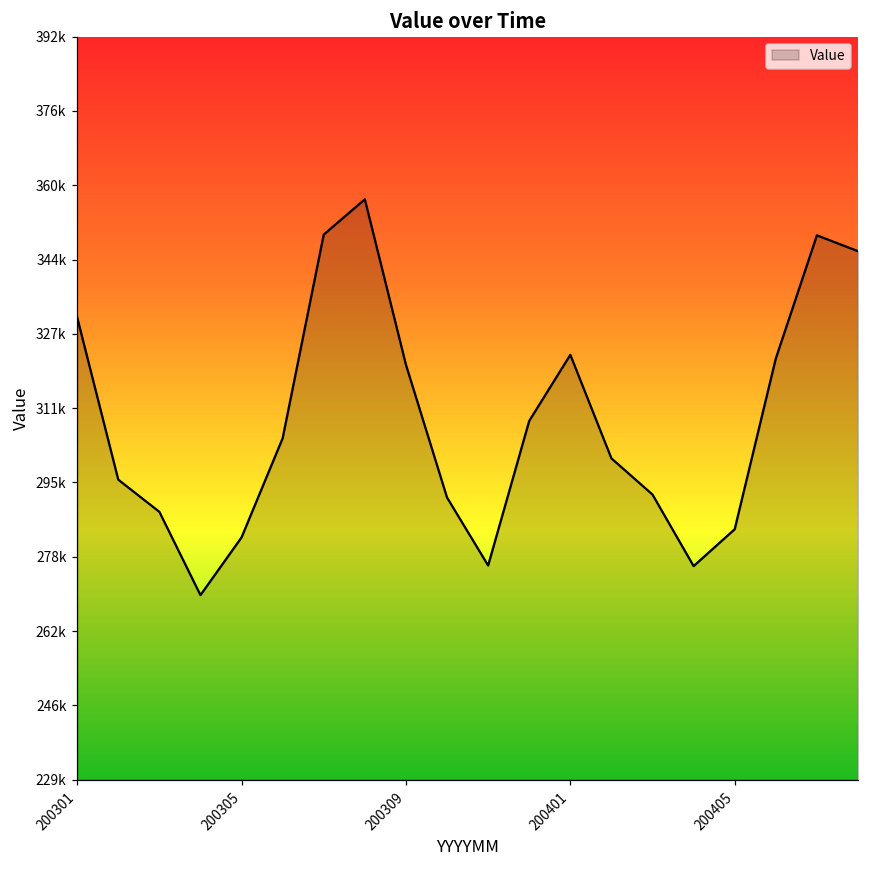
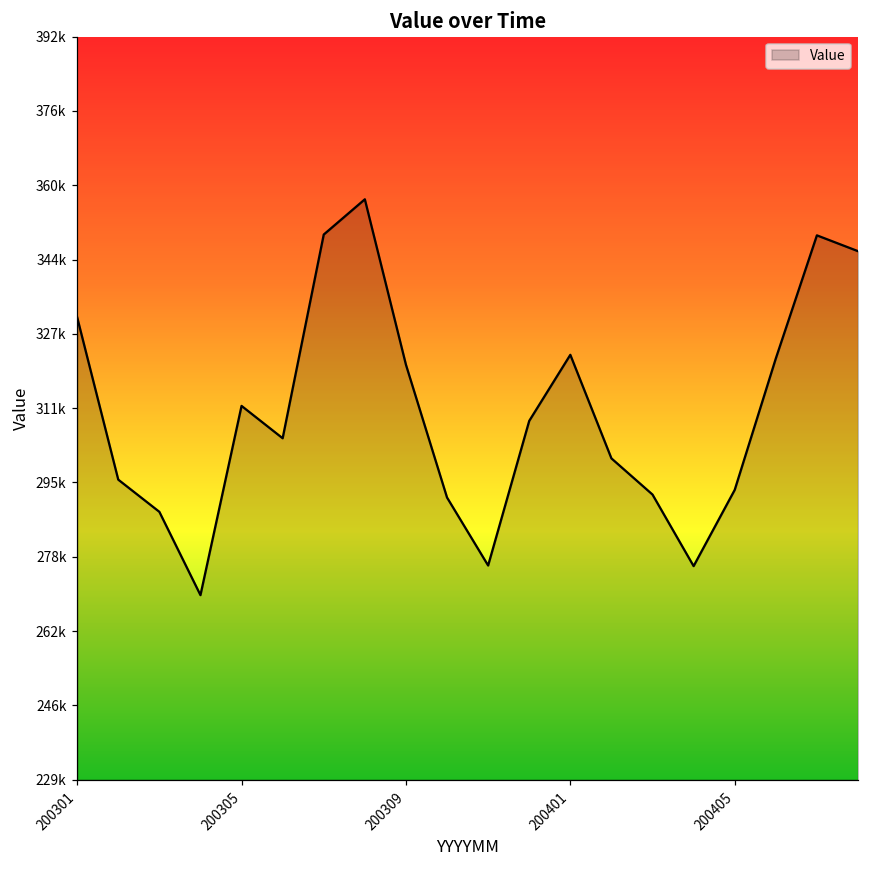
200305: 283000 -> 311000
200405: 284000 -> 293000
